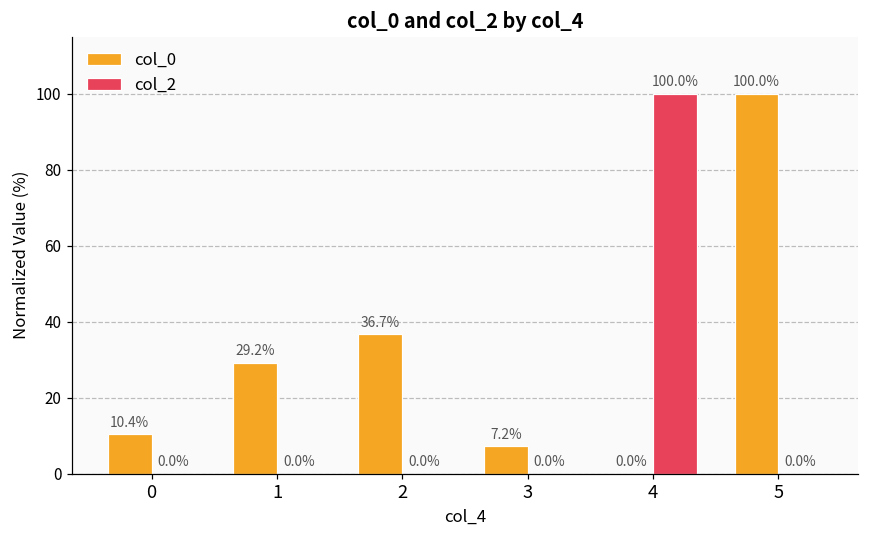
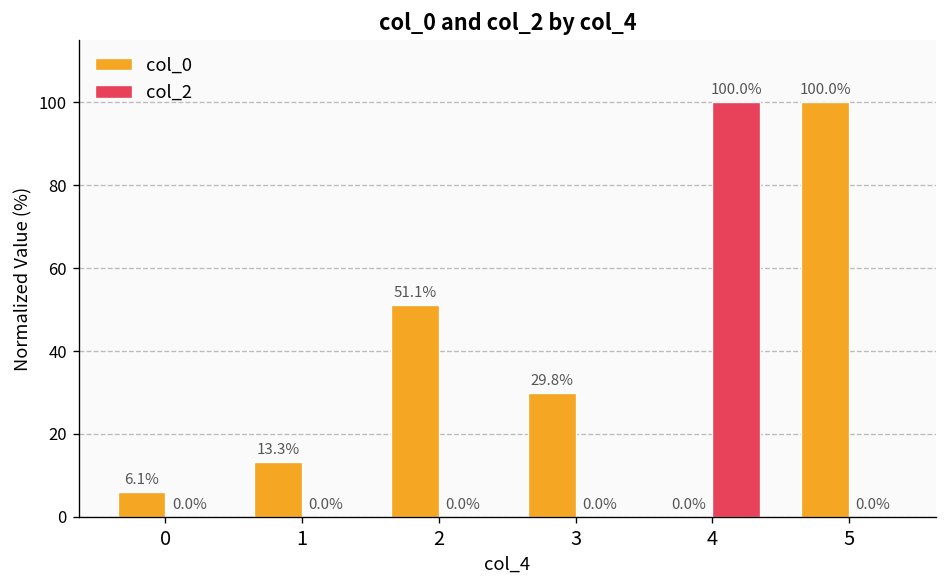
col_0, 0: 10.4% -> 6.1%
col_0, 1: 29.2% -> 13.3%
col_0, 2: 36.7% -> 51.1%
col_0, 3: 7.2% -> 29.8%
